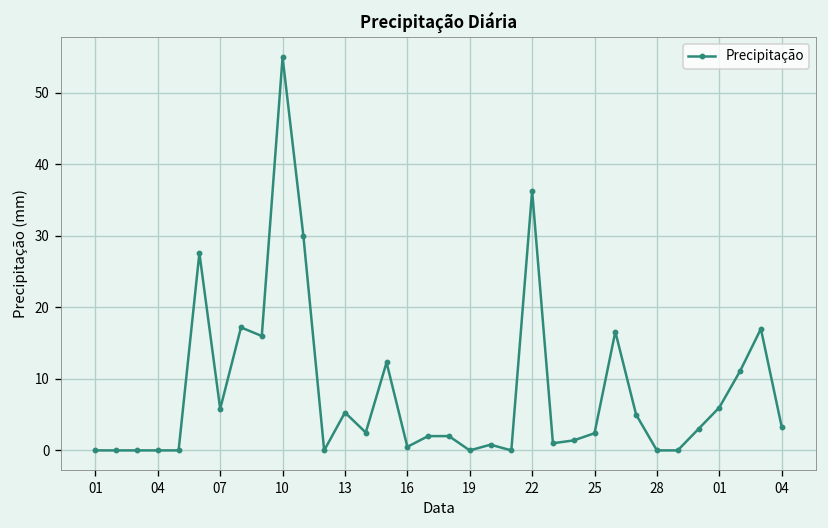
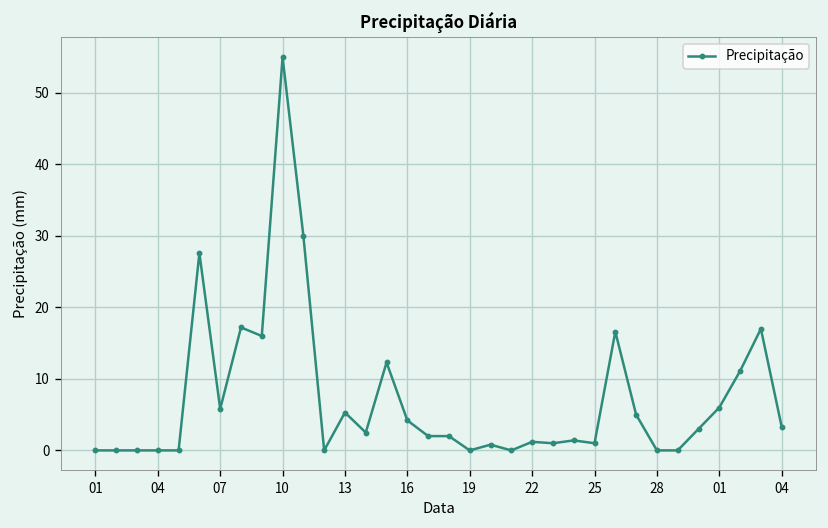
16: 1 -> 4
22: 36 -> 1
25: 2 -> 1
